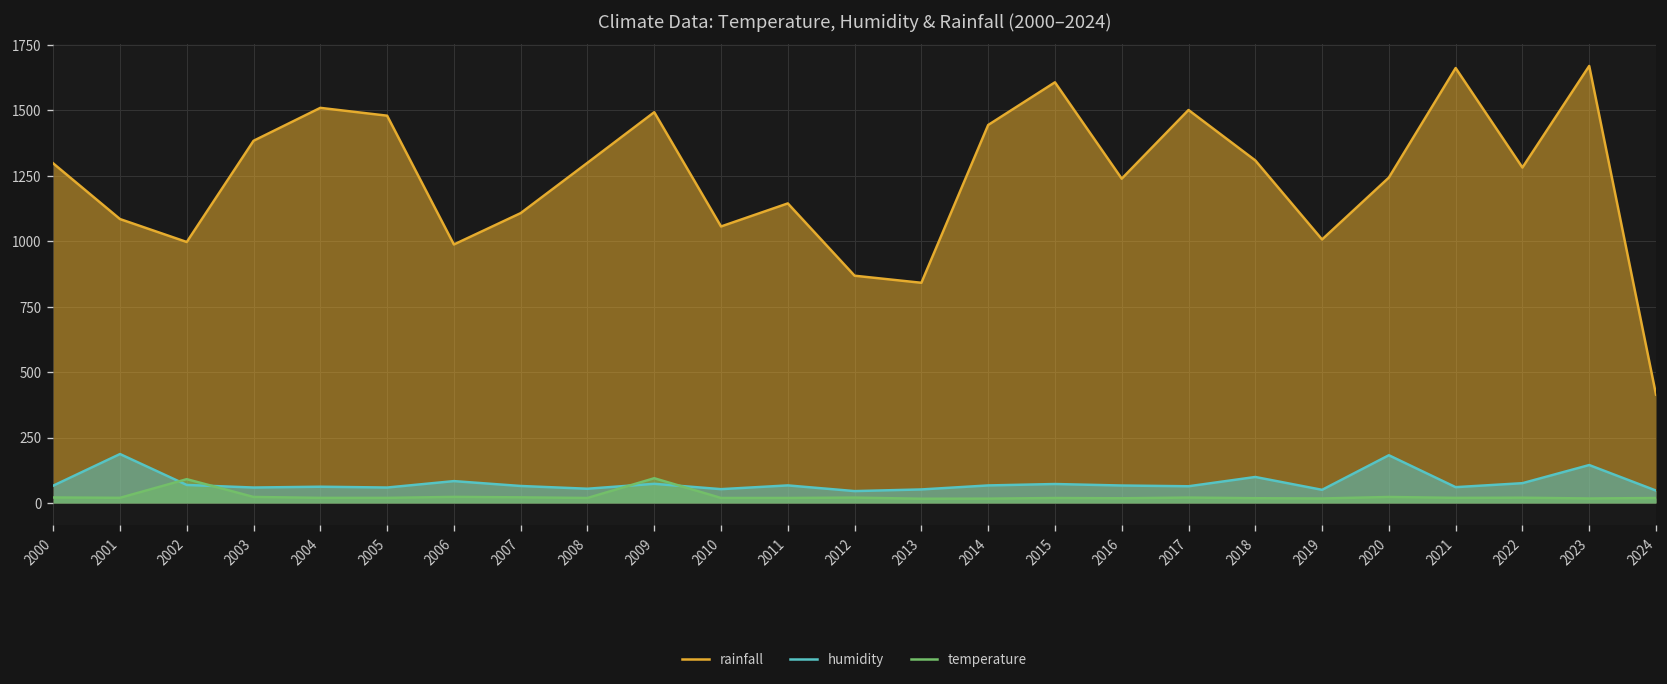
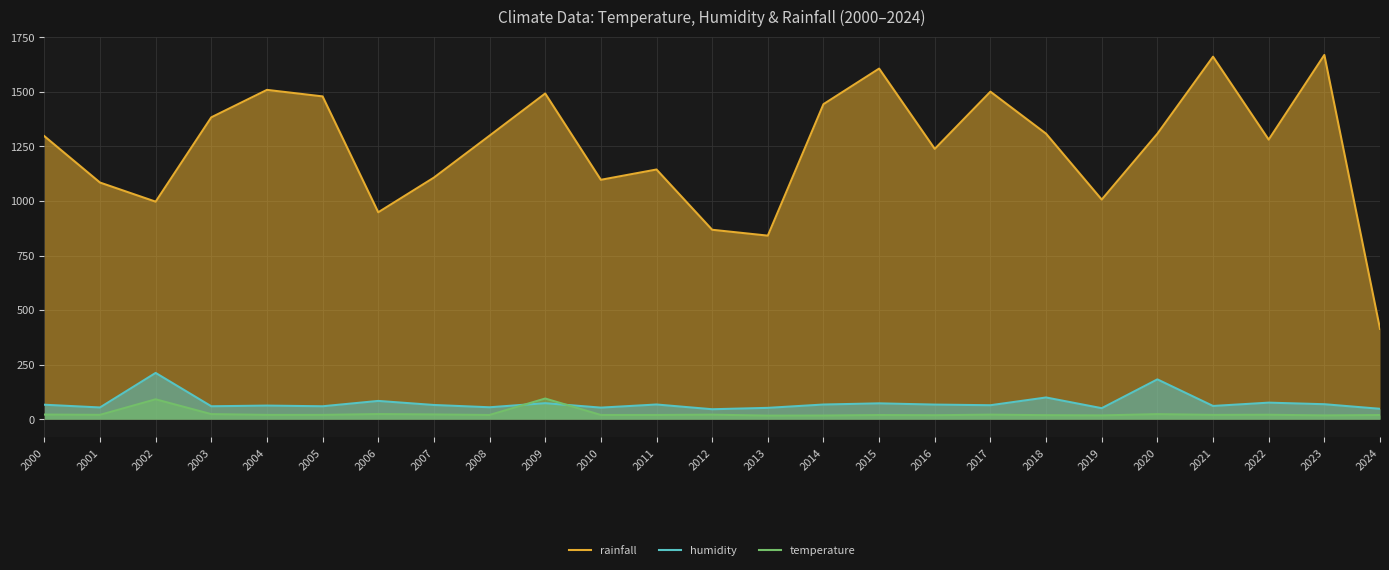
humidity, 2001: 190 -> 50
humidity, 2002: 70 -> 210
rainfall, 2006: 990 -> 950
rainfall, 2010: 1060 -> 1100
rainfall, 2020: 1240 -> 1310
humidity, 2023: 140 -> 70
